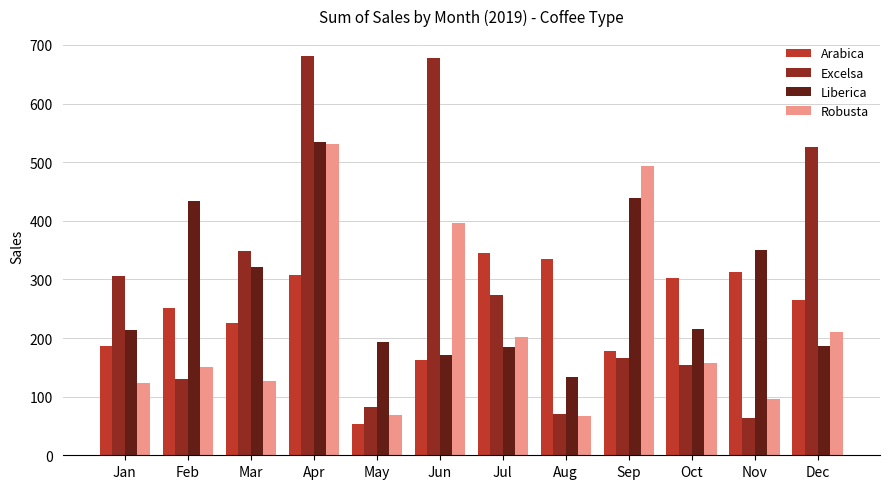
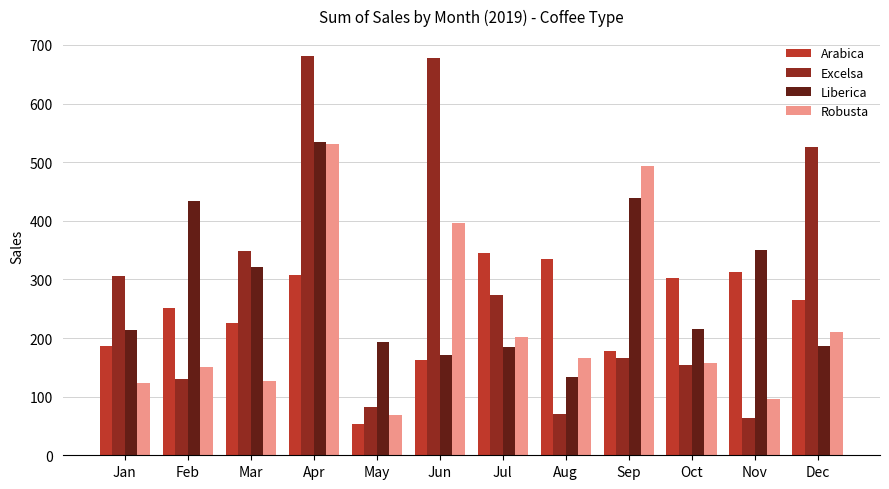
Robusta, Aug: 70 -> 170
